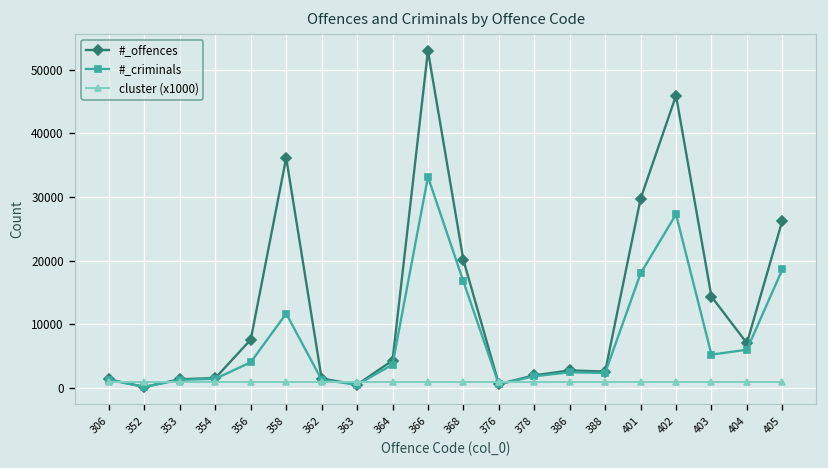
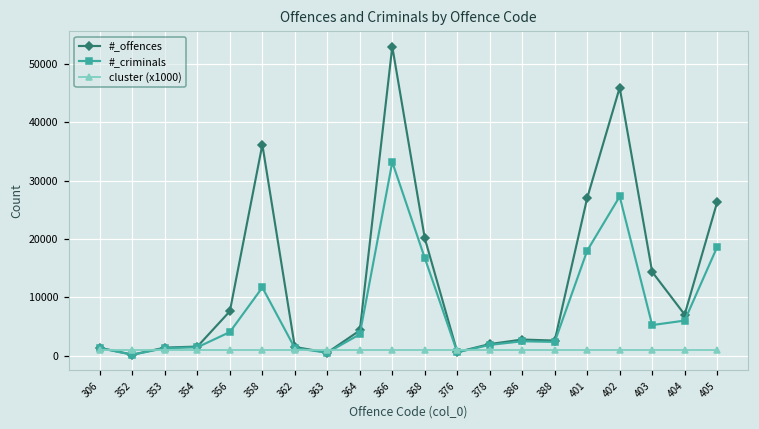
#_offences, 401: 30000 -> 27000
